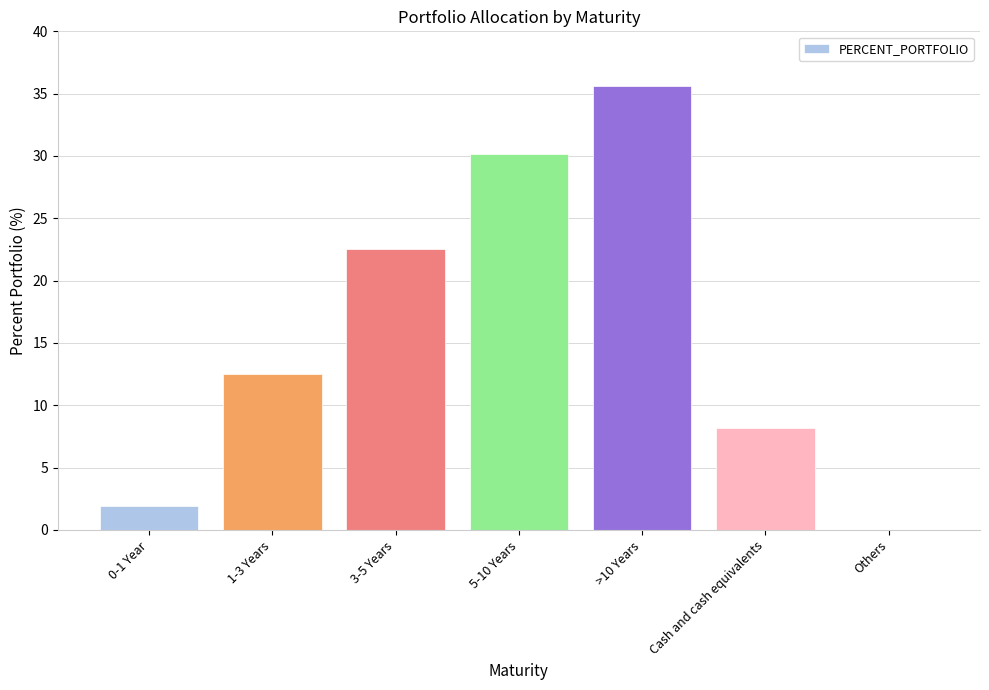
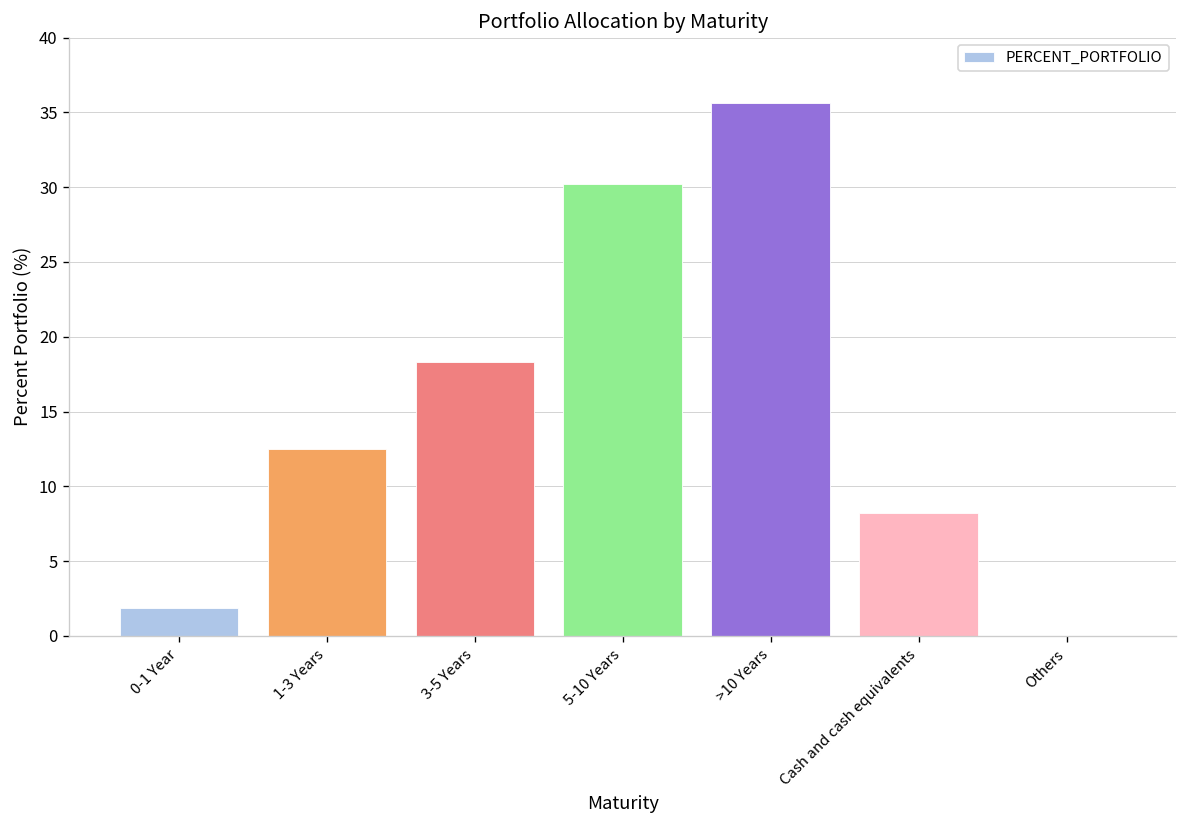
3-5 Years: 22.5 -> 18.3
